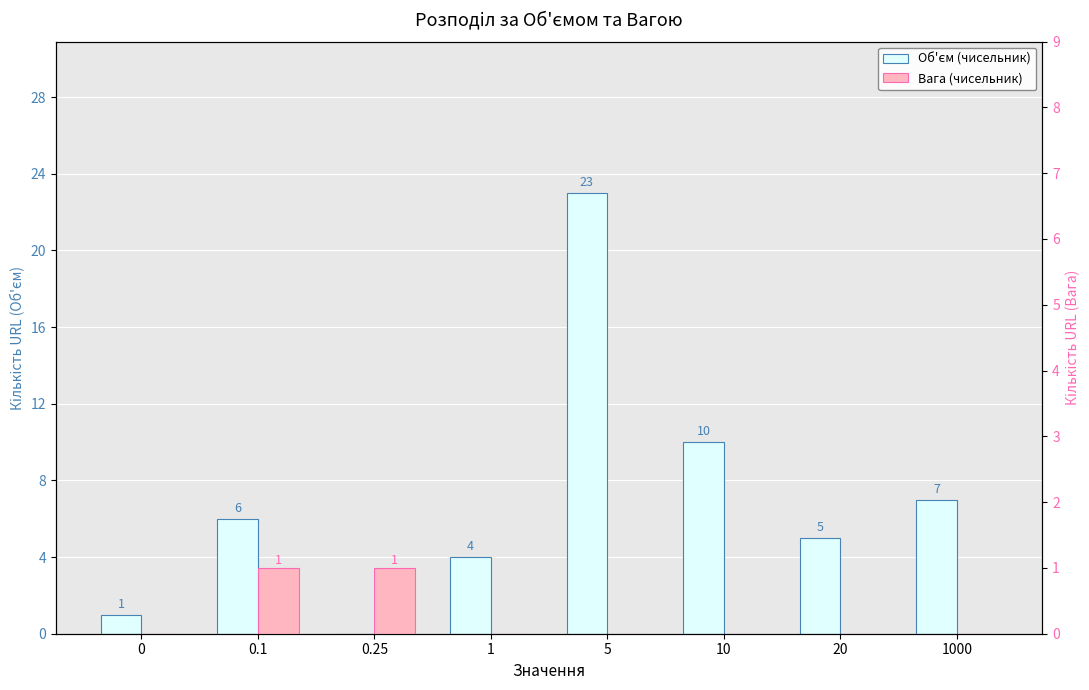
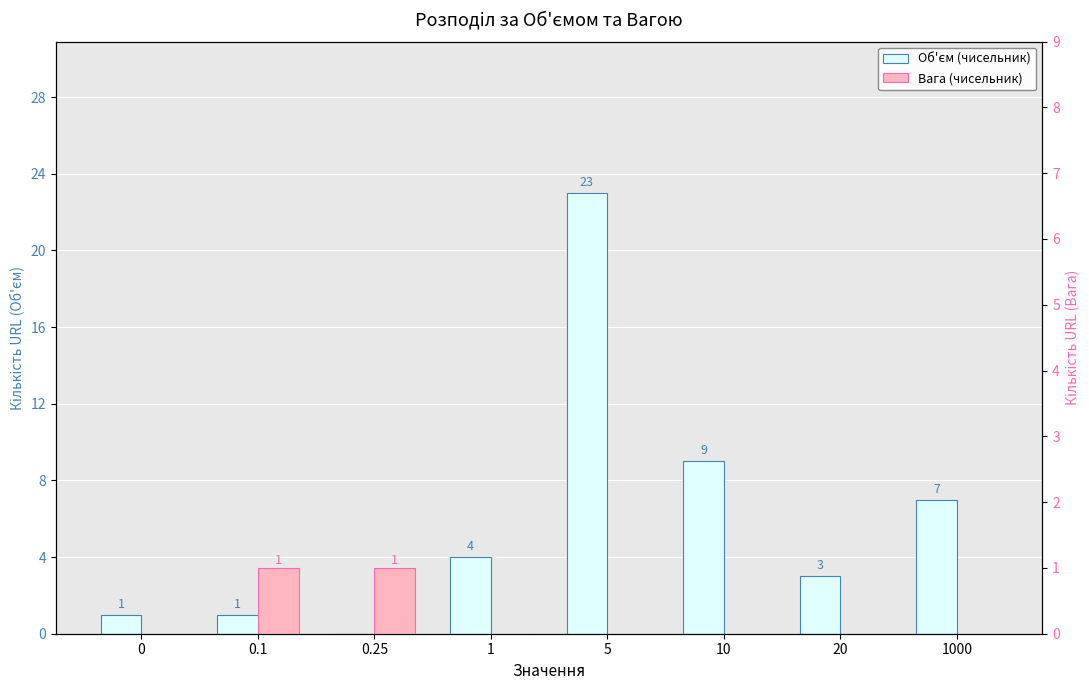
Об'єм (чисельник), 0.1: 6 -> 1
Об'єм (чисельник), 10: 10 -> 9
Об'єм (чисельник), 20: 5 -> 3
